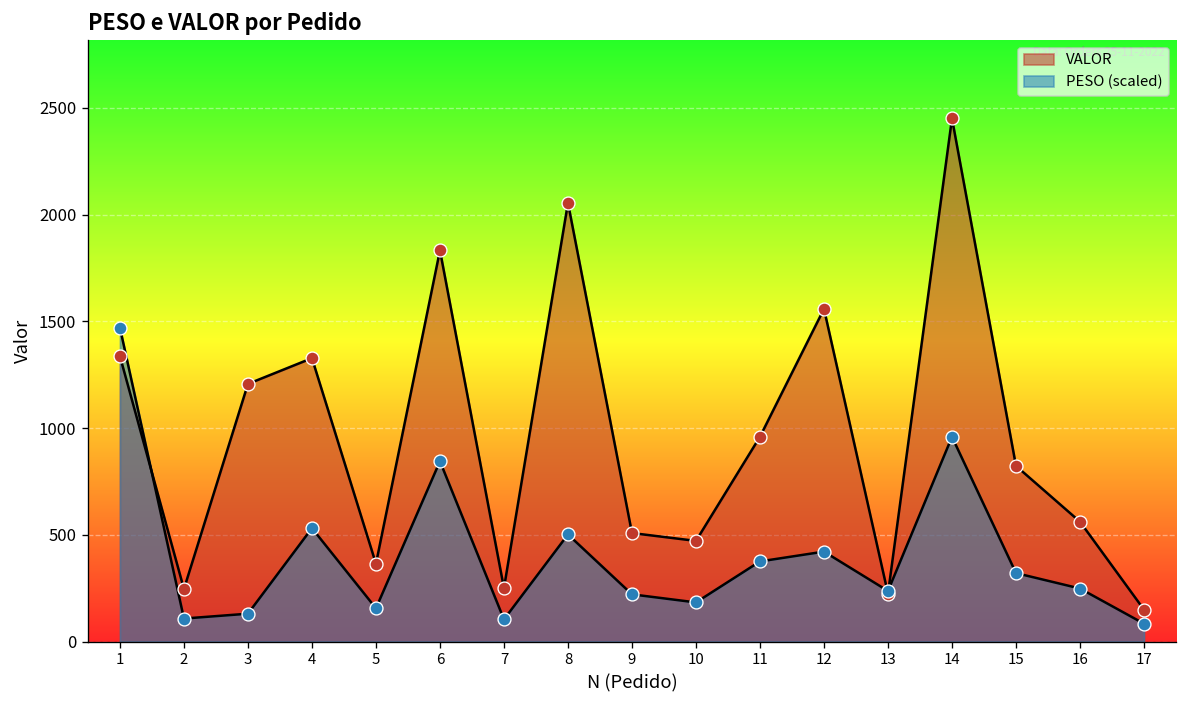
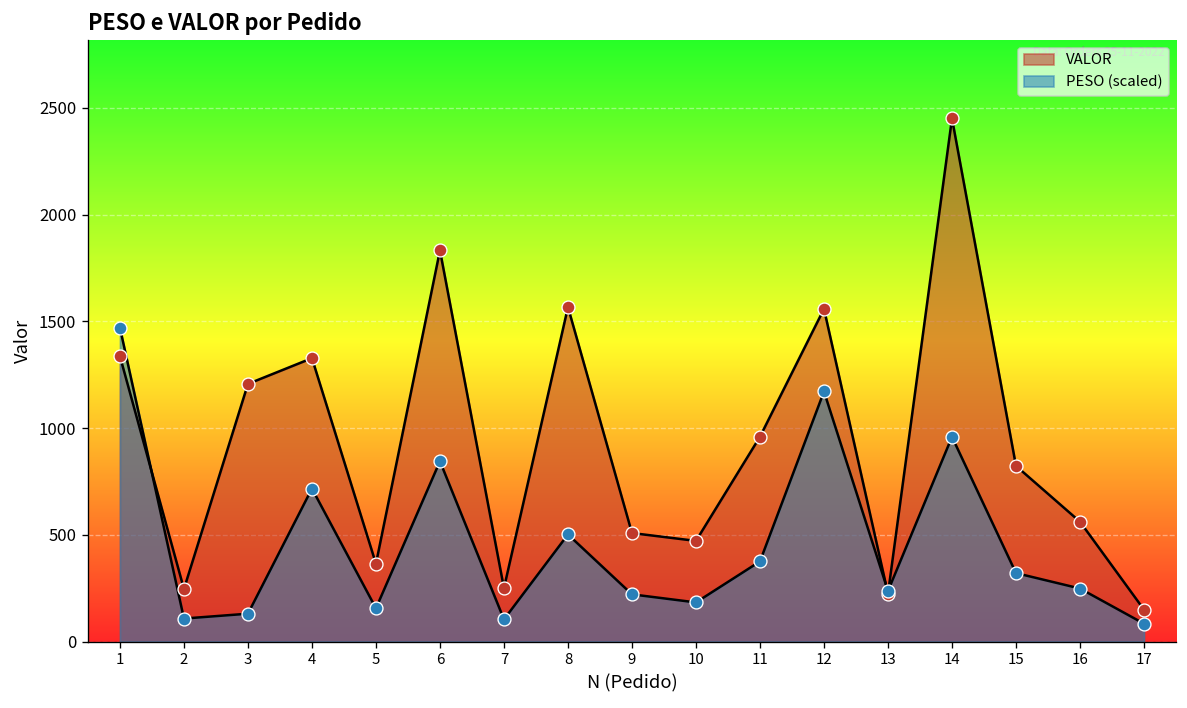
PESO (scaled), 4: 530 -> 720
VALOR, 8: 2050 -> 1570
PESO (scaled), 12: 420 -> 1170
